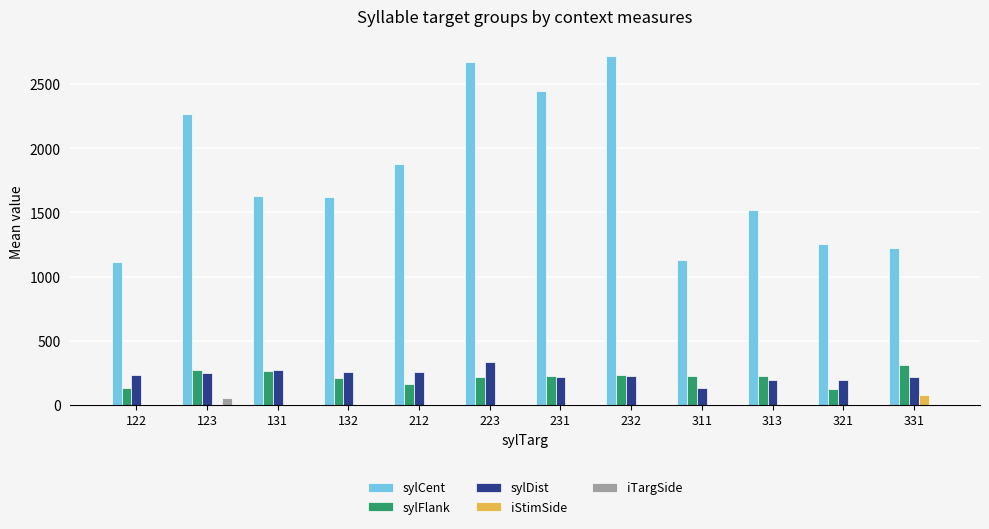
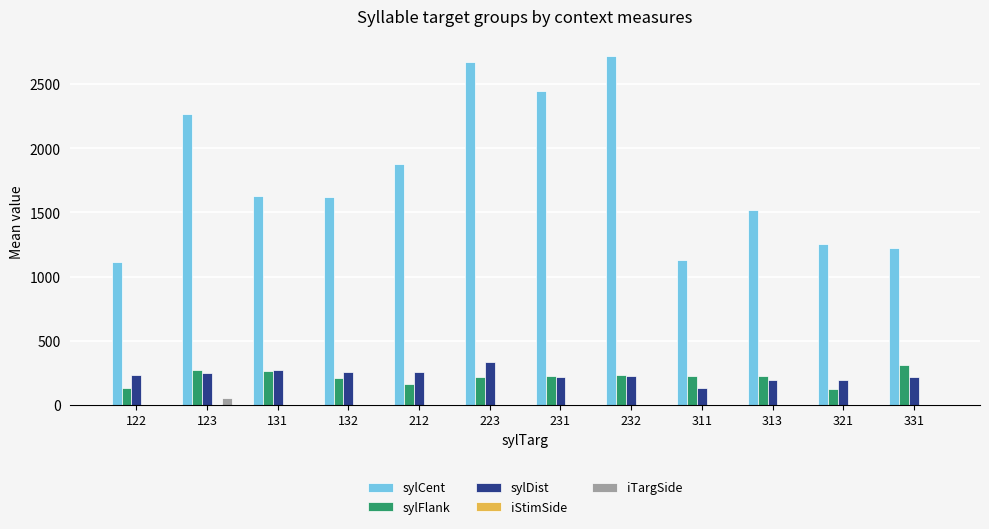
iStimSide, 331: 80 -> 0
